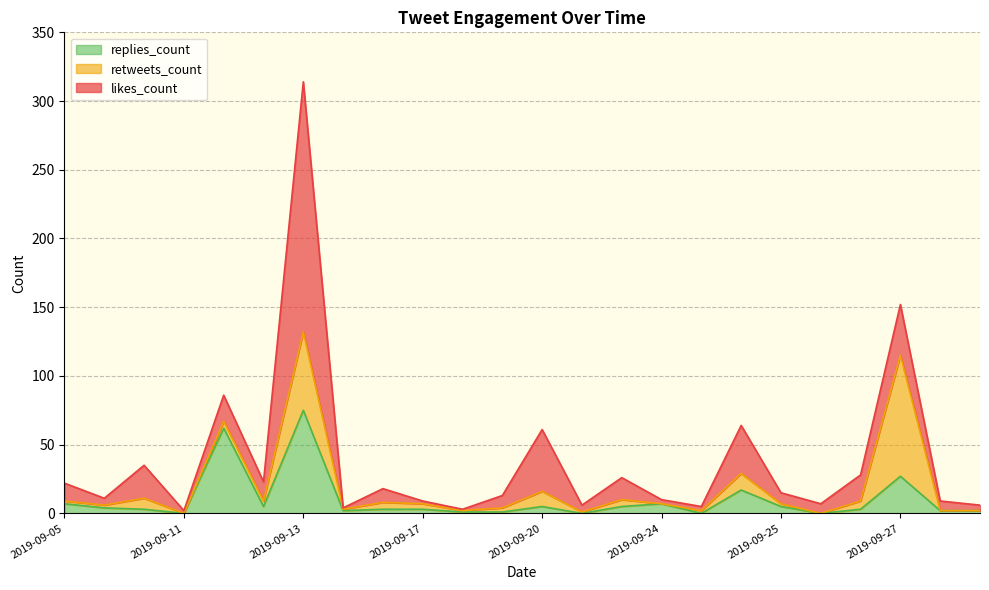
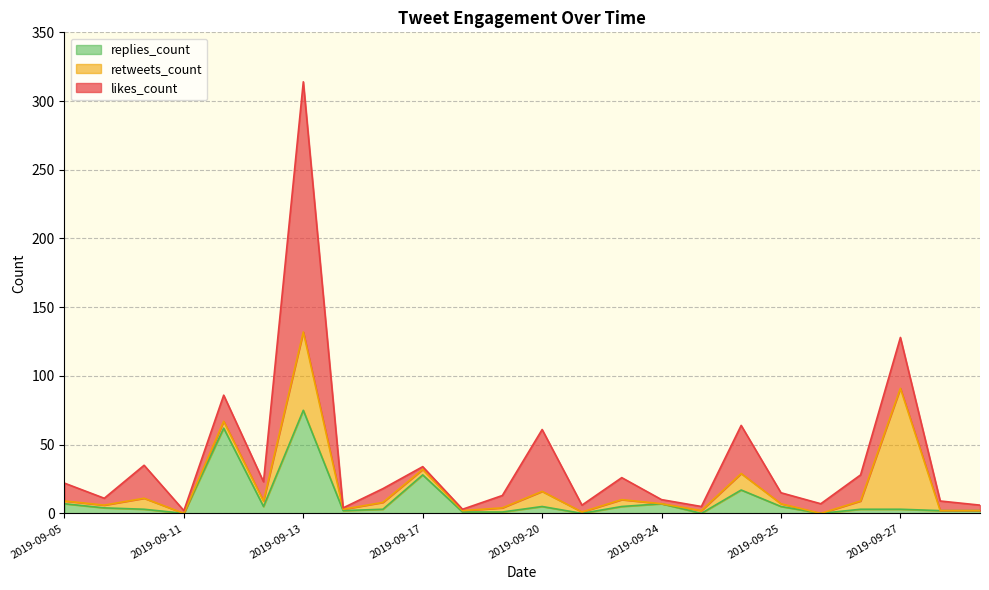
replies_count, 2019-09-17: 3 -> 28
replies_count, 2019-09-27: 27 -> 3
